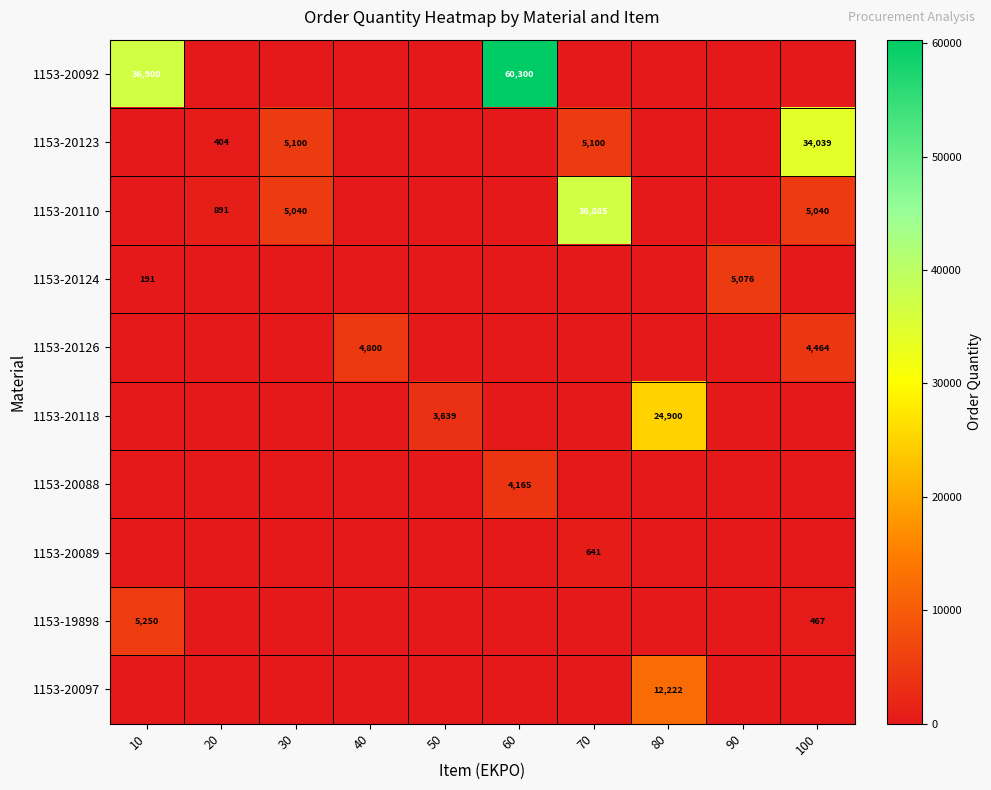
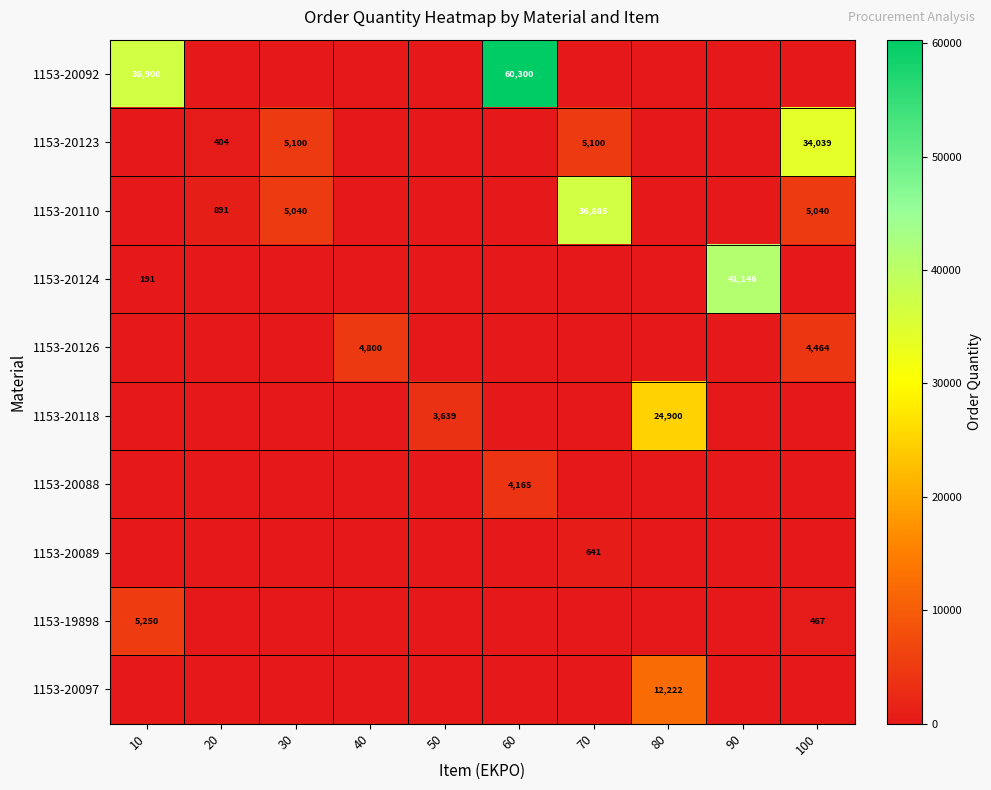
1153-20124, 90: 5,076 -> 41,146
